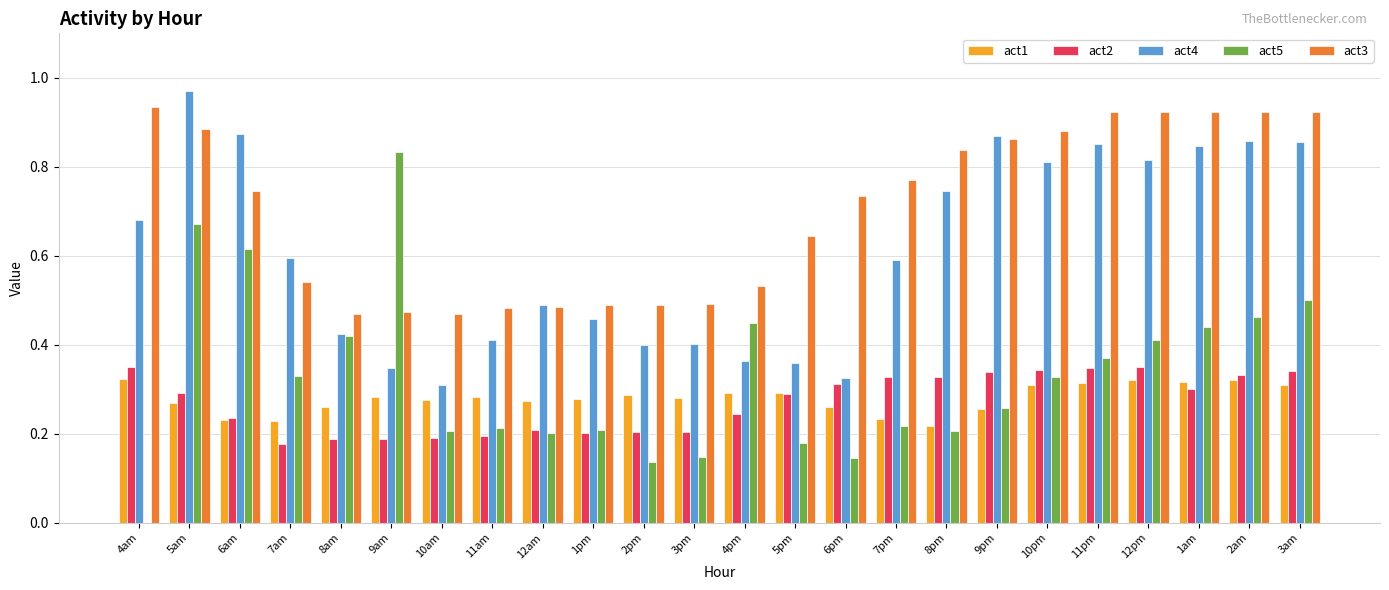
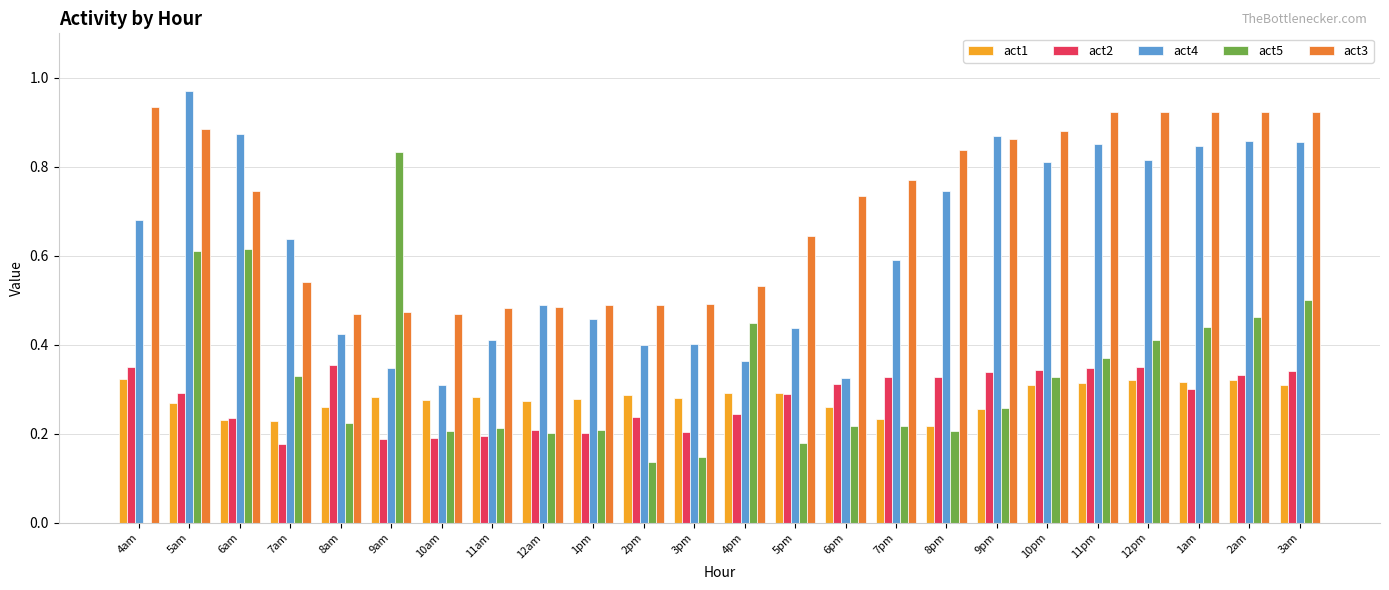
act5, 5am: 0.67 -> 0.61
act4, 7am: 0.59 -> 0.64
act2, 8am: 0.19 -> 0.36
act5, 8am: 0.42 -> 0.22
act2, 2pm: 0.20 -> 0.24
act4, 5pm: 0.36 -> 0.44
act5, 6pm: 0.14 -> 0.22
